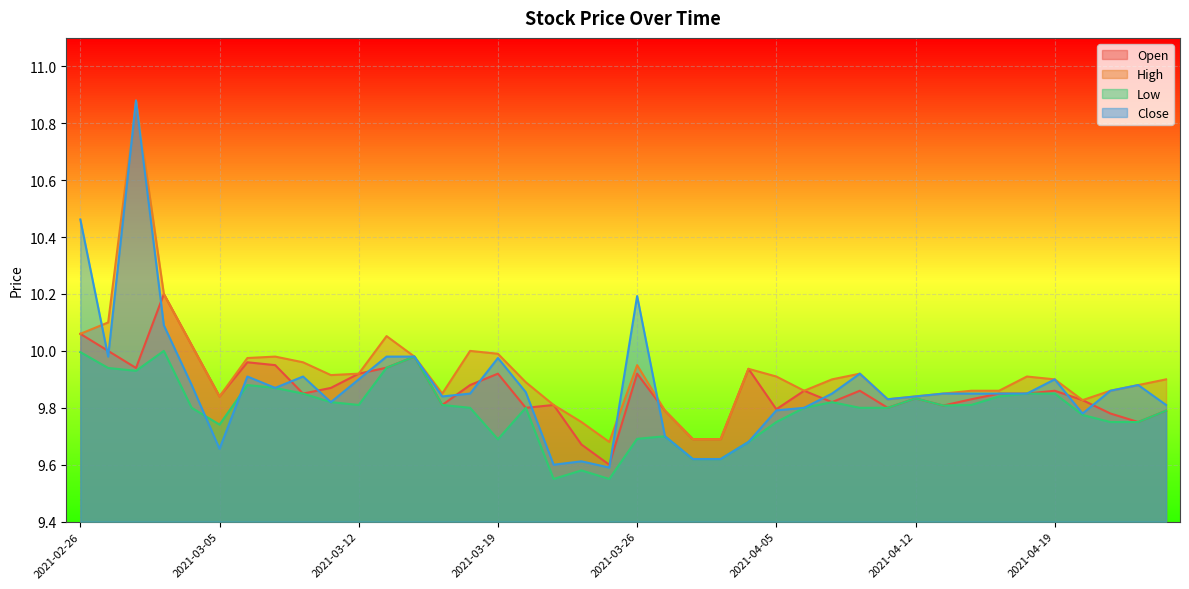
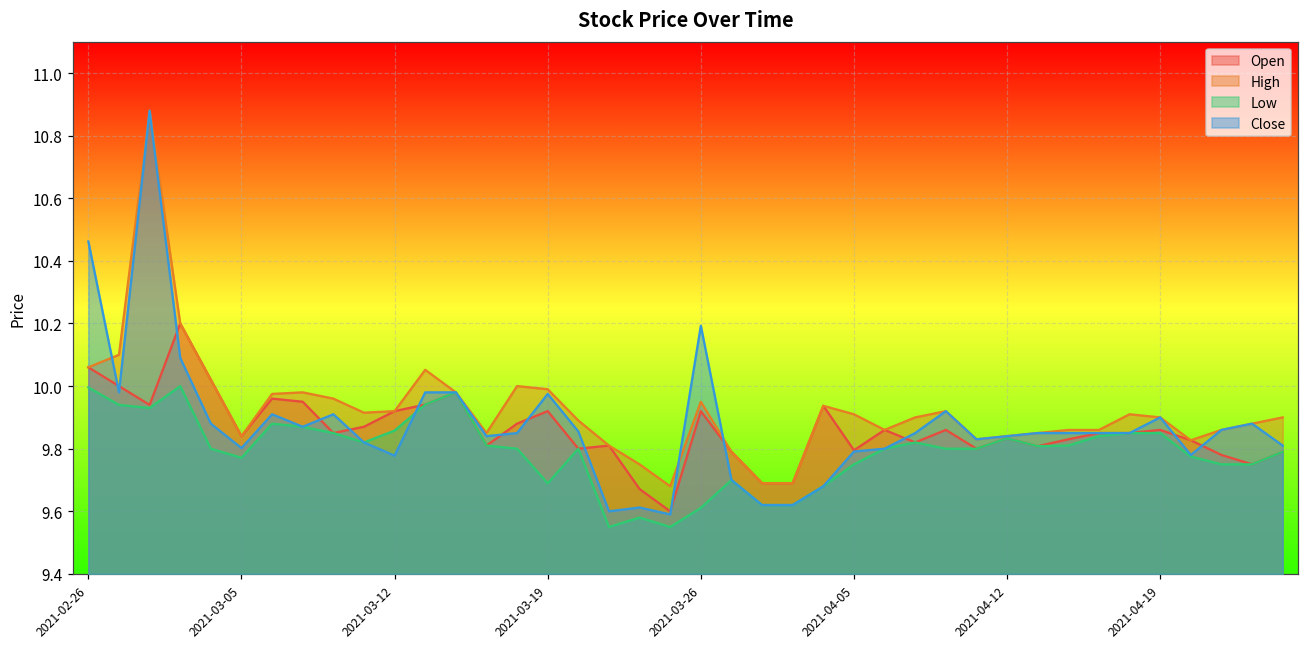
Low, 2021-03-05: 9.74 -> 9.77
Close, 2021-03-05: 9.66 -> 9.80
Low, 2021-03-12: 9.81 -> 9.86
Close, 2021-03-12: 9.90 -> 9.78
Low, 2021-03-26: 9.69 -> 9.61
